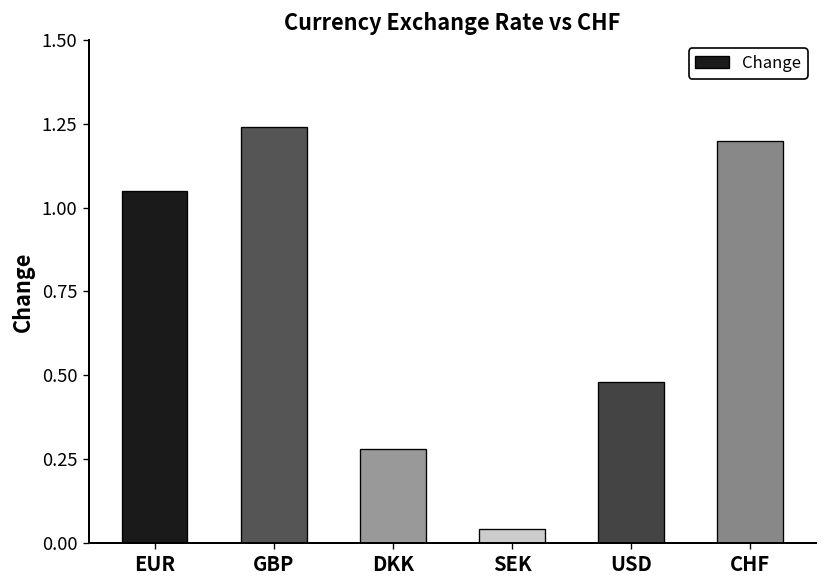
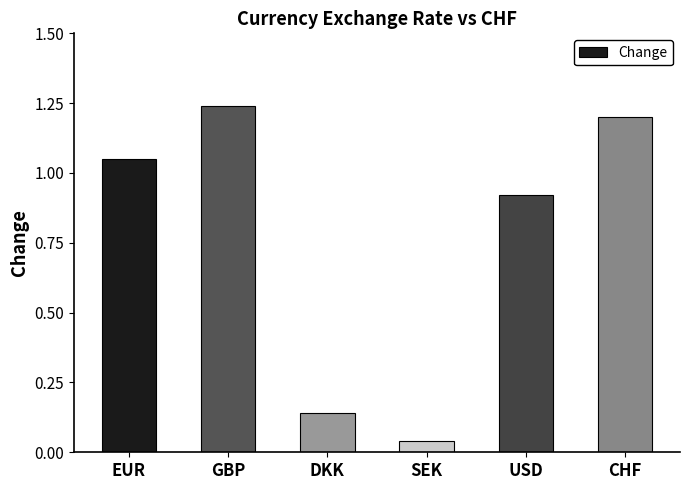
DKK: 0.28 -> 0.14
USD: 0.48 -> 0.92
